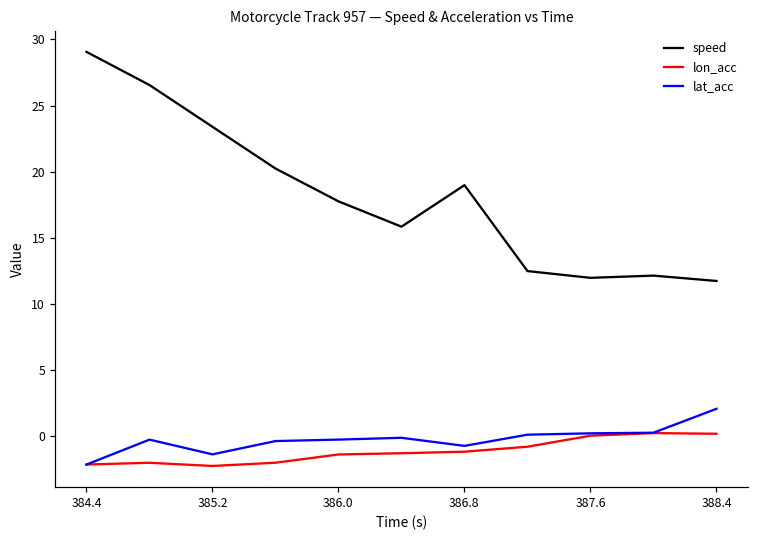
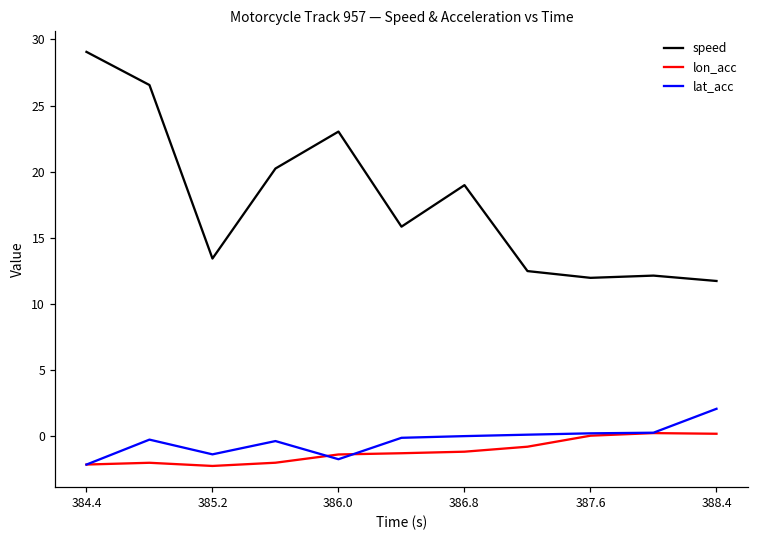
speed, 385.2: 23.4 -> 13.4
speed, 386.0: 17.7 -> 23.0
lat_acc, 386.0: -0.3 -> -1.8
lat_acc, 386.8: -0.8 -> 0.0
